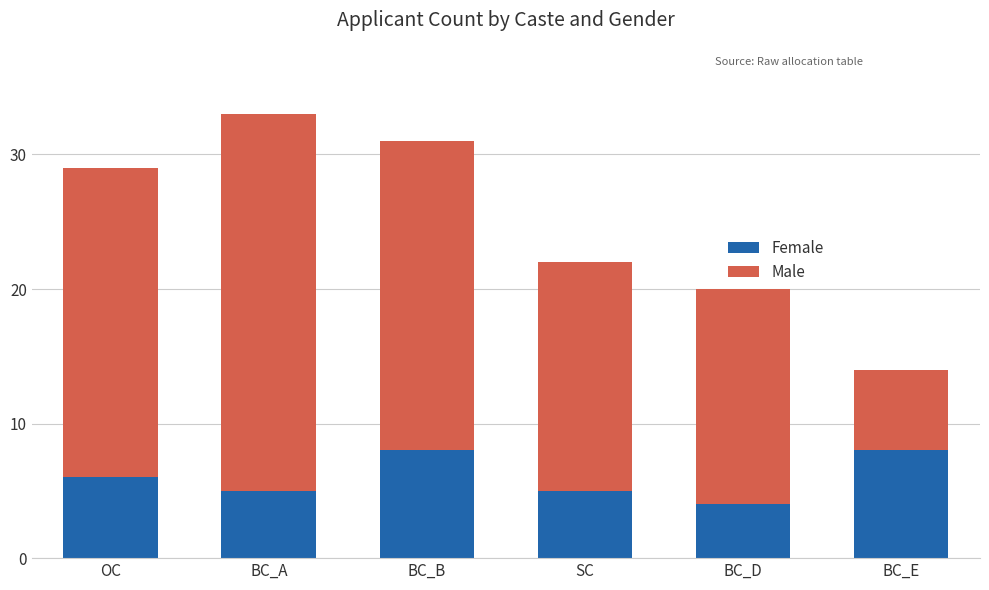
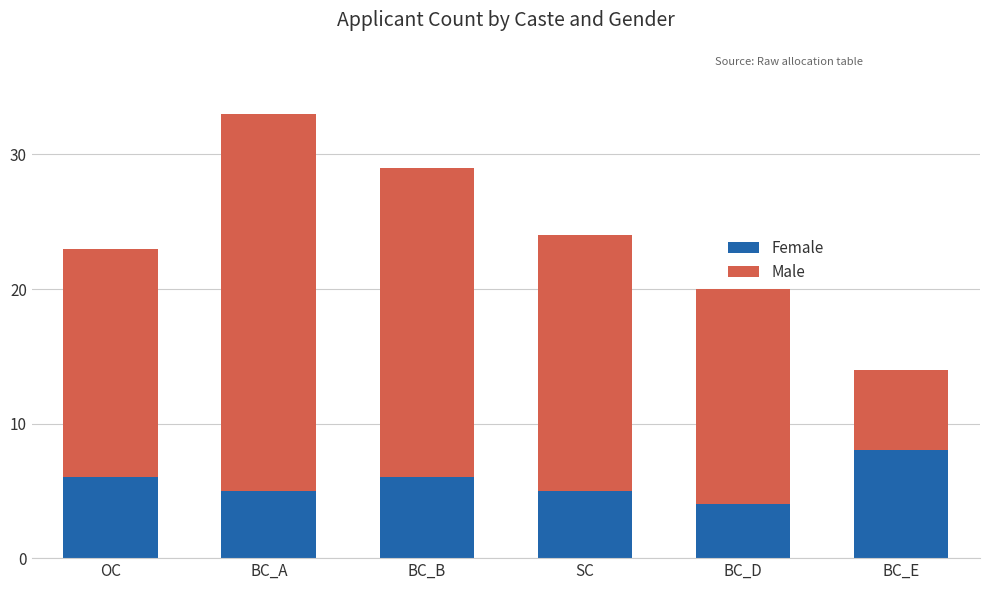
Male, OC: 23 -> 17
Female, BC_B: 8 -> 6
Male, SC: 17 -> 19
